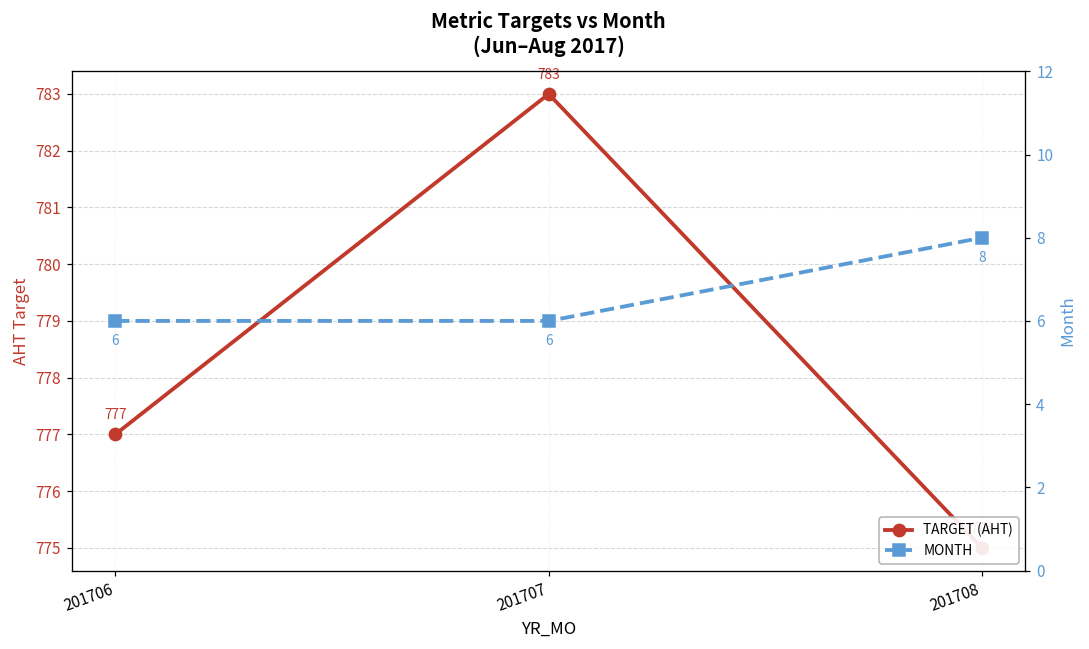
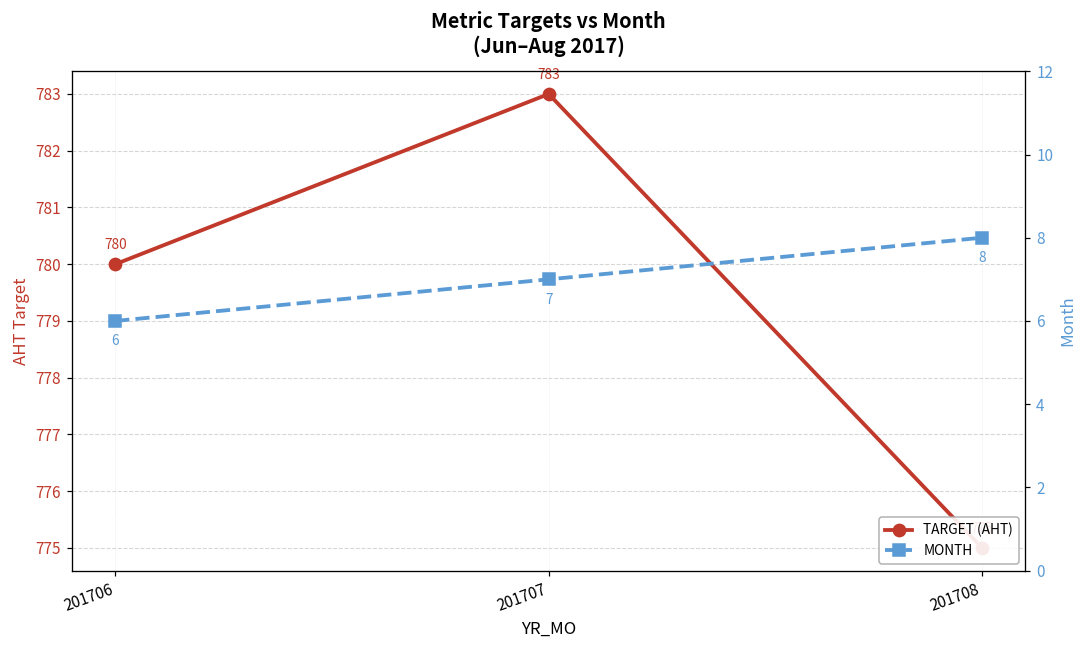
TARGET (AHT), 201706: 777 -> 780
MONTH, 201707: 6 -> 7
